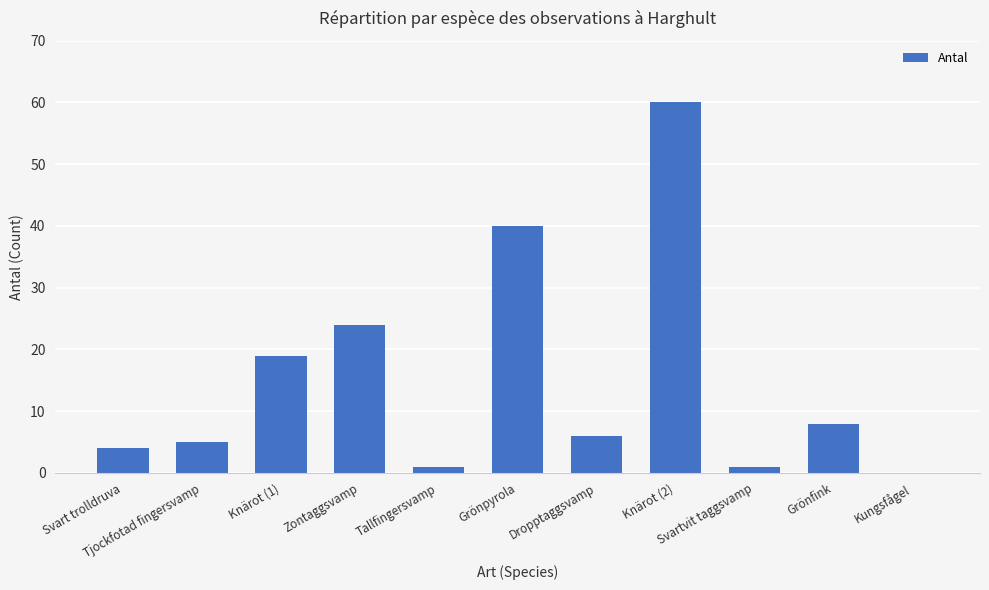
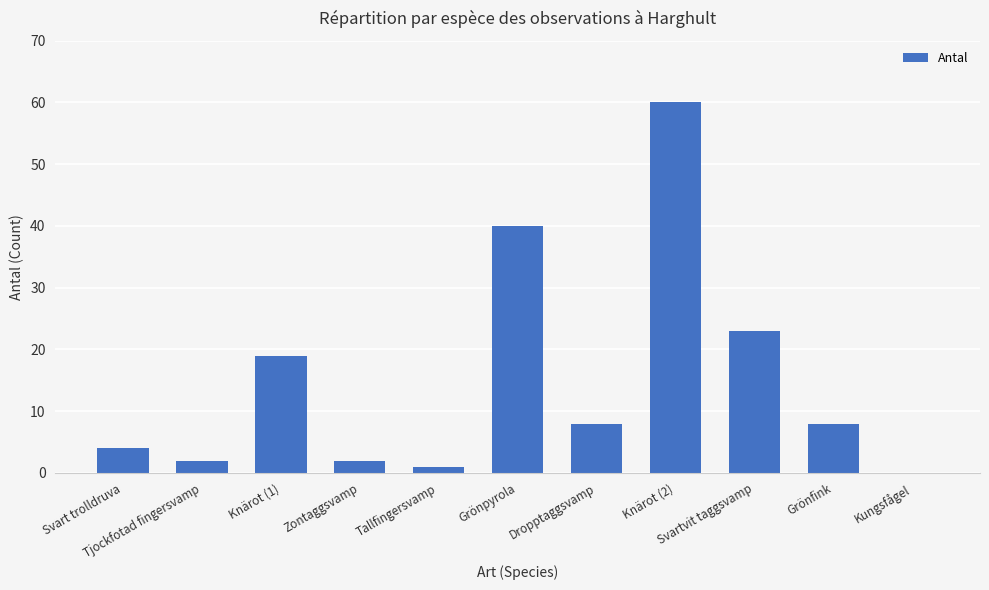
Tjockfotad fingersvamp: 5 -> 2
Zontaggsvamp: 24 -> 2
Dropptaggsvamp: 6 -> 8
Svartvit taggsvamp: 1 -> 23
